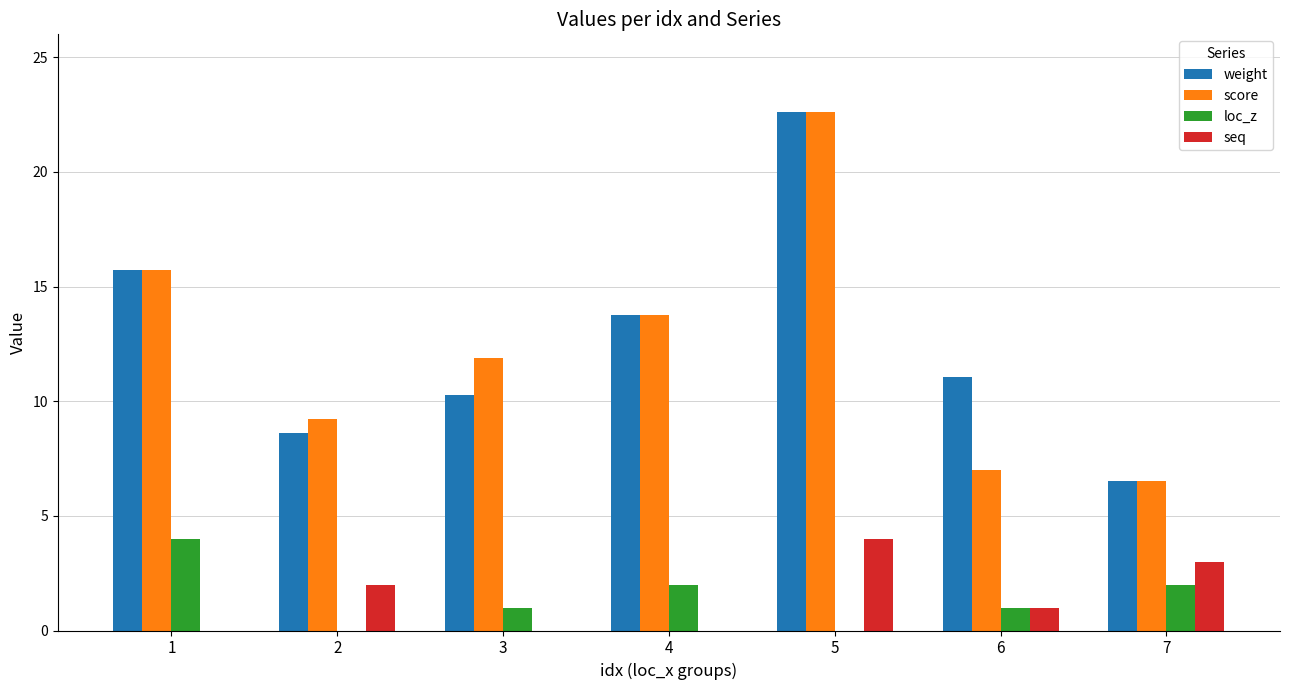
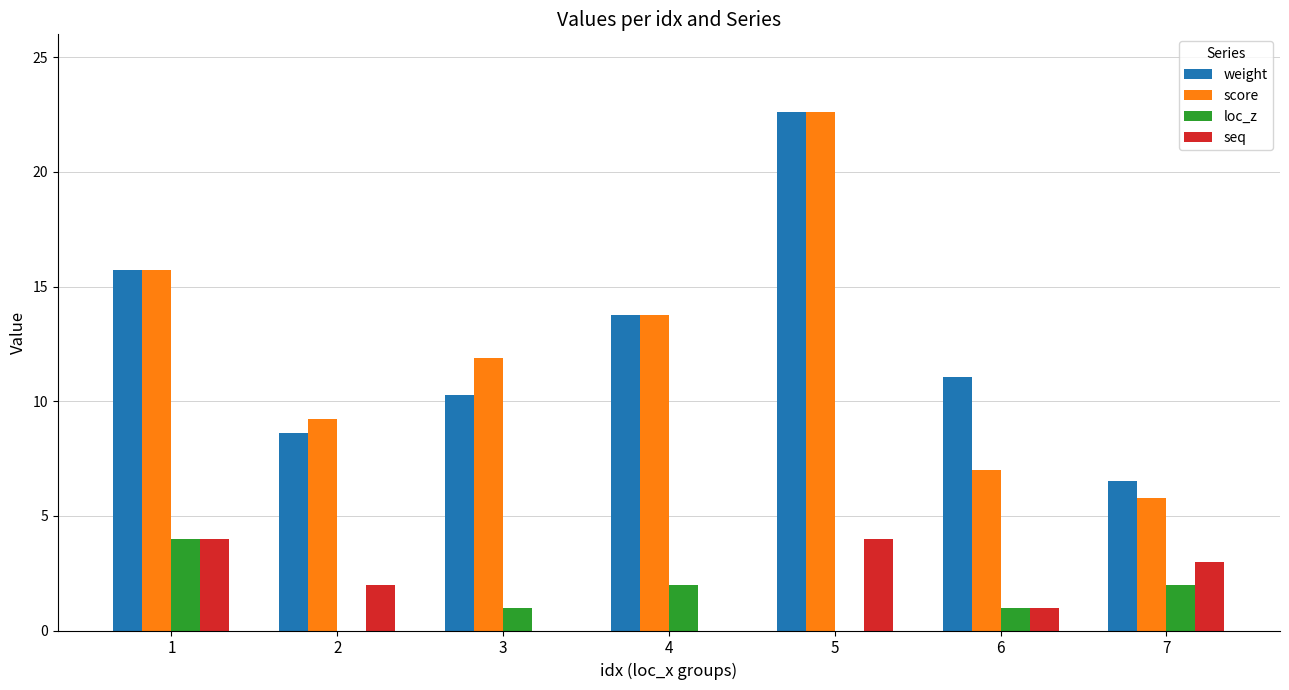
seq, 1: 0 -> 4
score, 7: 6.5 -> 5.8
